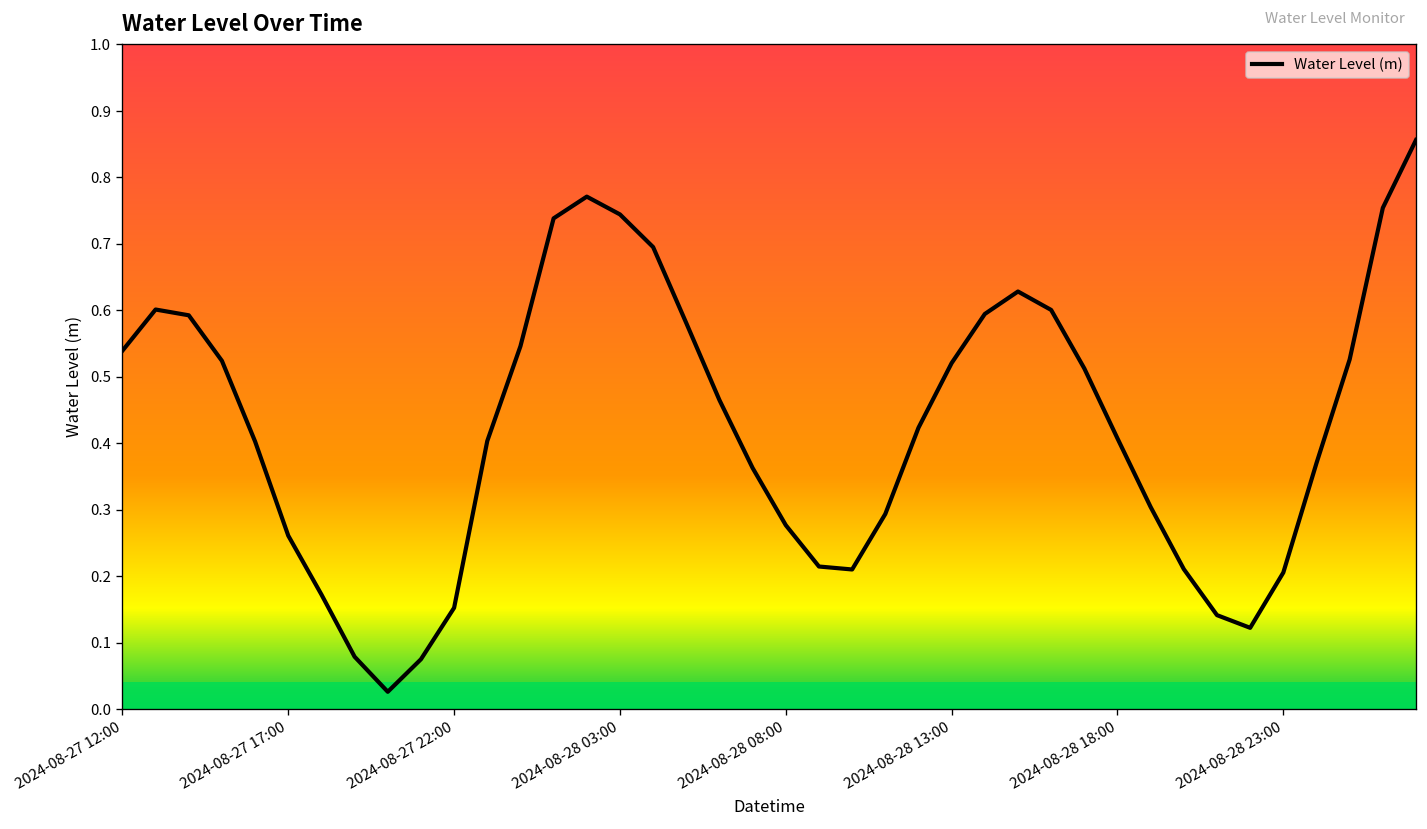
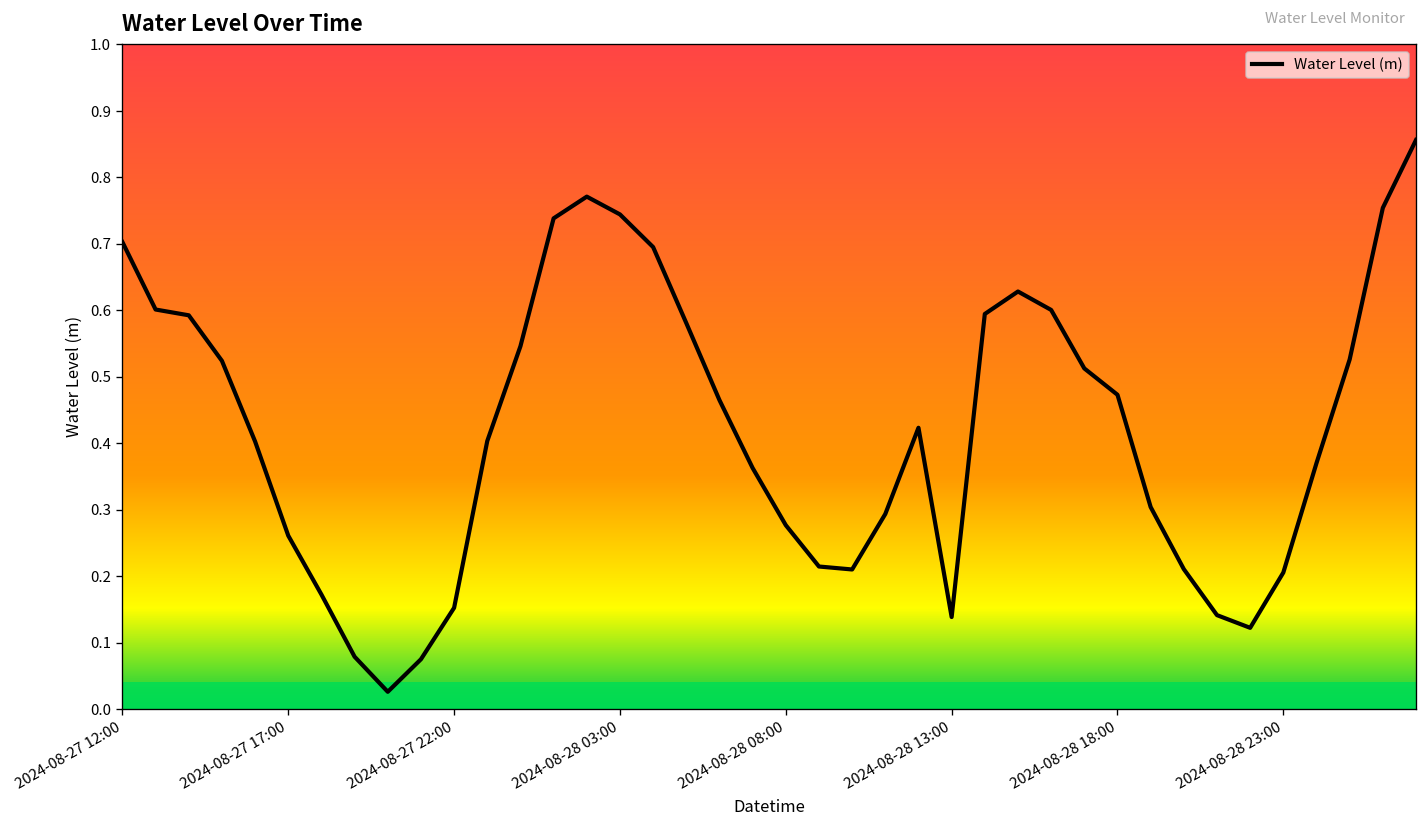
2024-08-27 12:00: 0.54 -> 0.70
2024-08-28 13:00: 0.52 -> 0.14
2024-08-28 18:00: 0.41 -> 0.47
